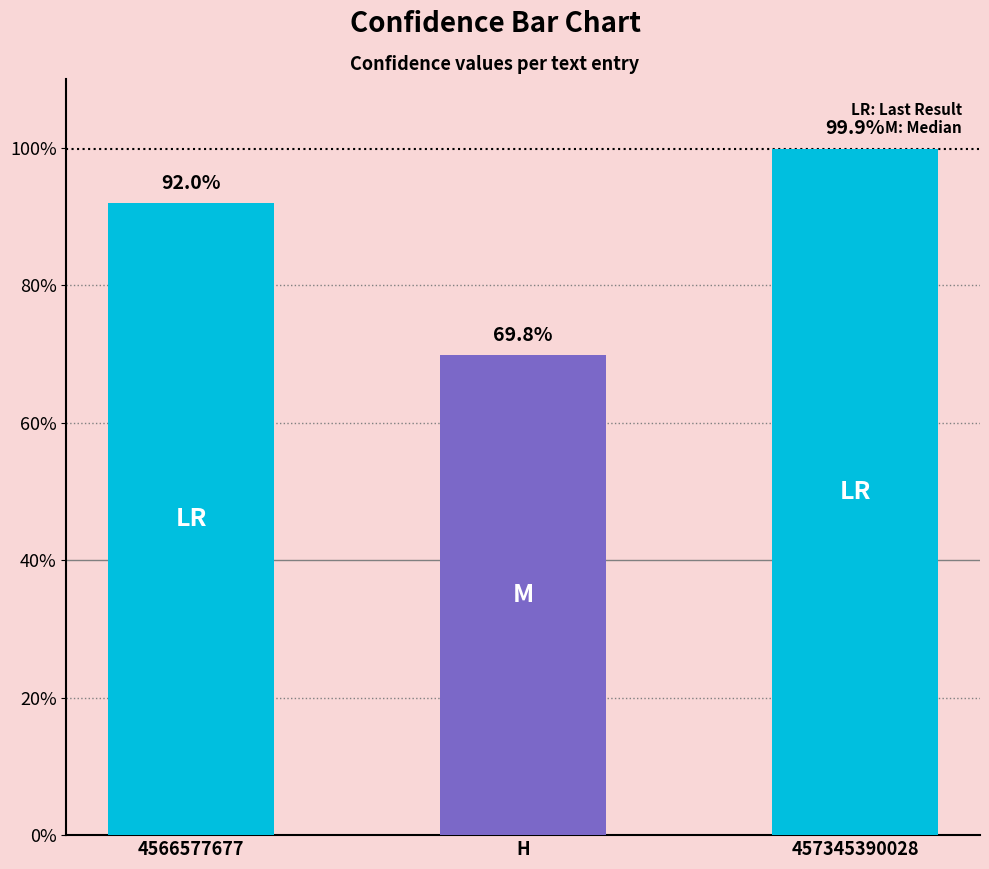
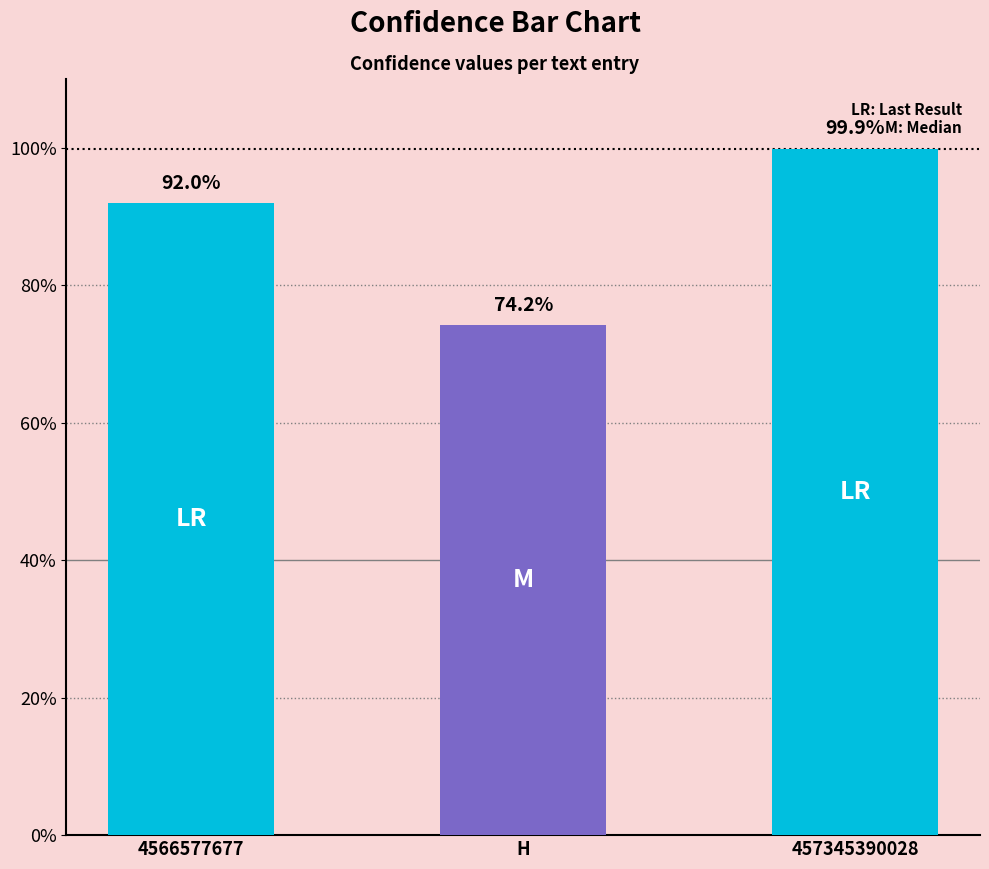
H: 69.8% -> 74.2%
